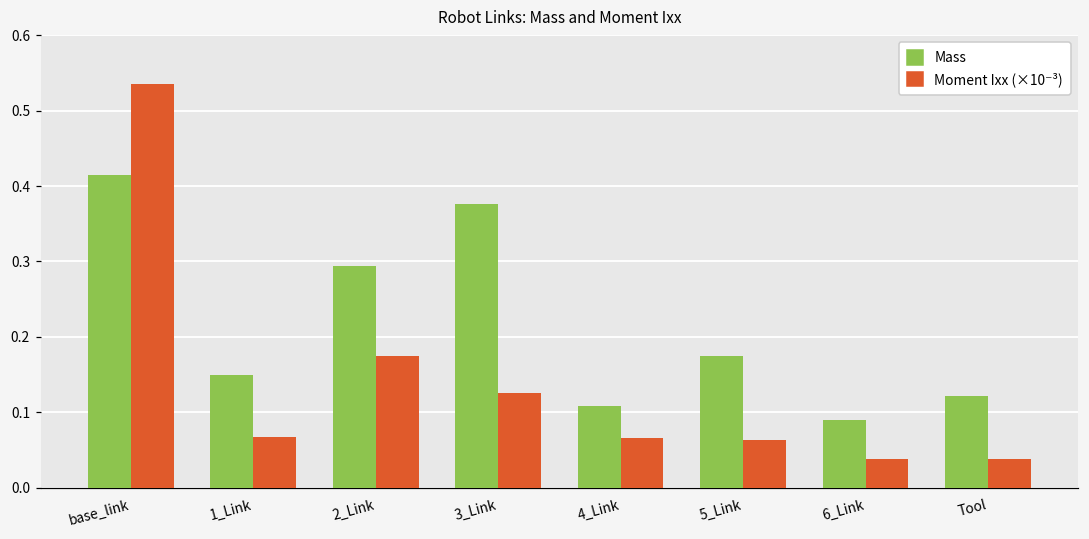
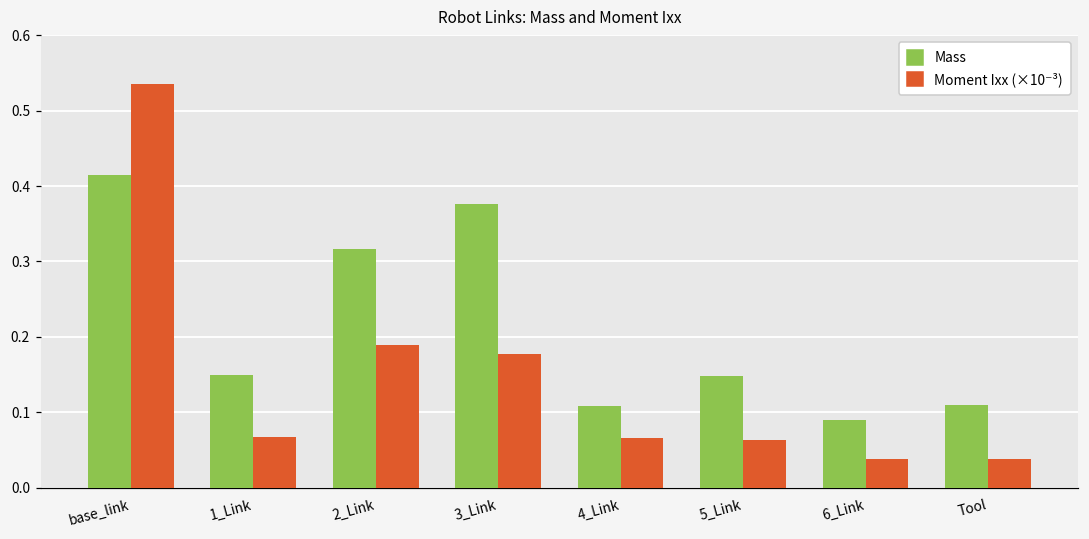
Mass, 2_Link: 0.29 -> 0.32
Moment Ixx (×10⁻³), 2_Link: 0.17 -> 0.19
Moment Ixx (×10⁻³), 3_Link: 0.13 -> 0.18
Mass, 5_Link: 0.17 -> 0.15
Mass, Tool: 0.12 -> 0.11
